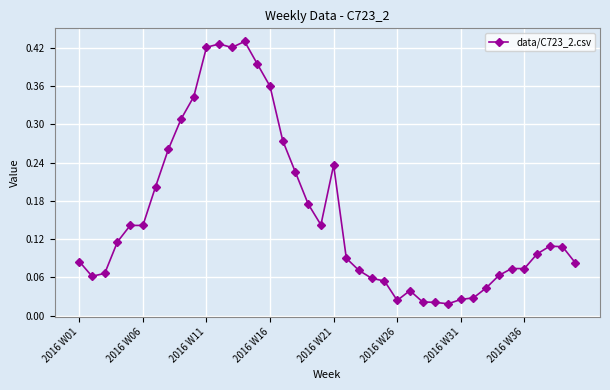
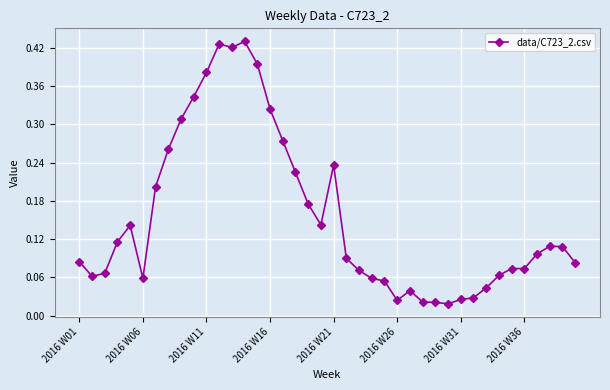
2016 W06: 0.14 -> 0.06
2016 W11: 0.42 -> 0.38
2016 W16: 0.36 -> 0.32
